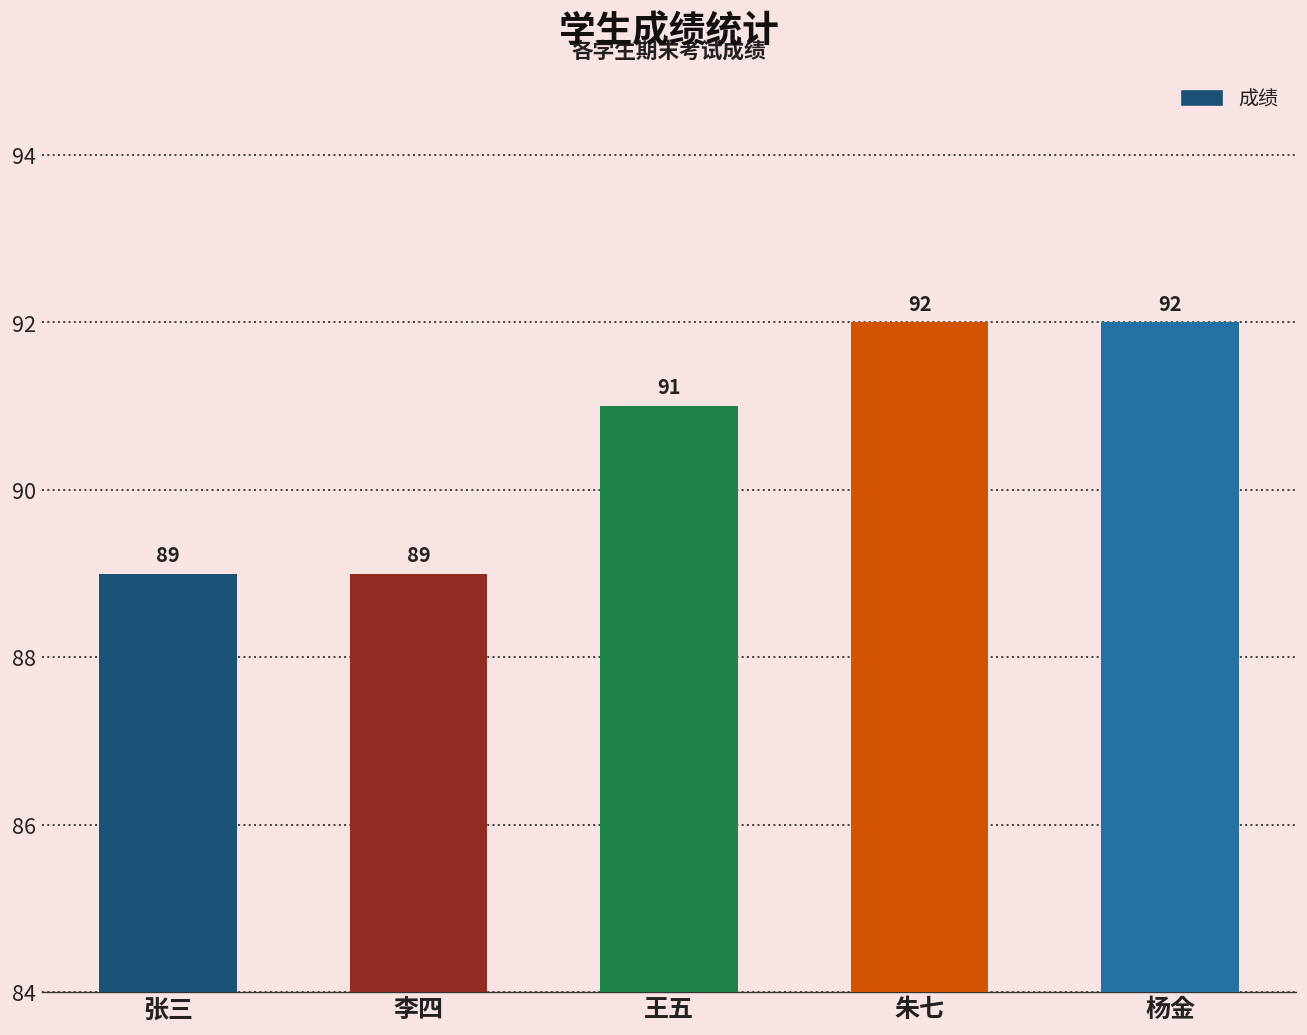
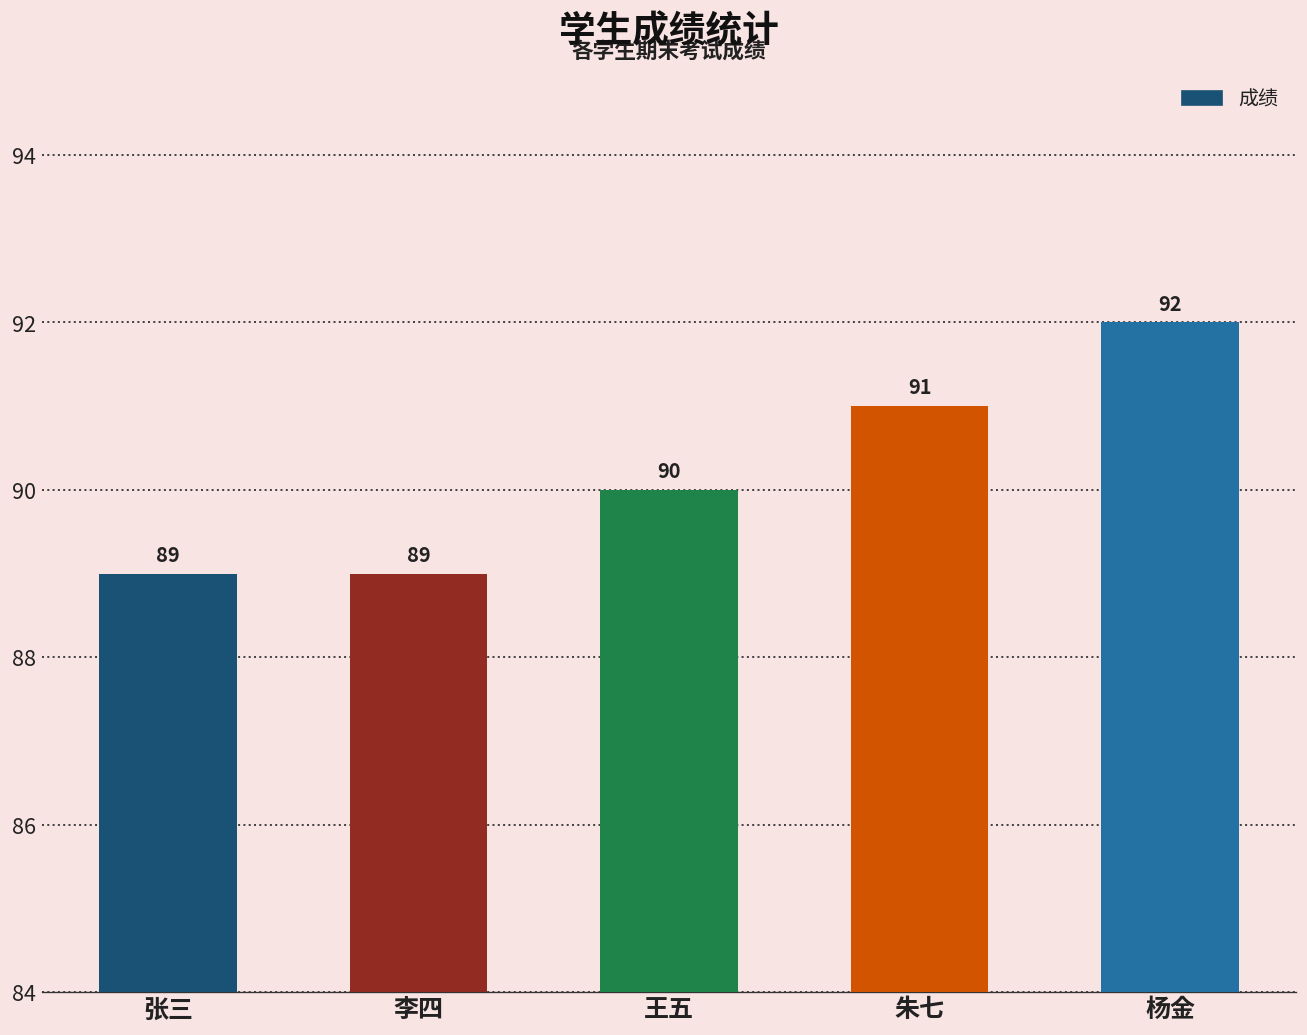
王五: 91 -> 90
朱七: 92 -> 91
